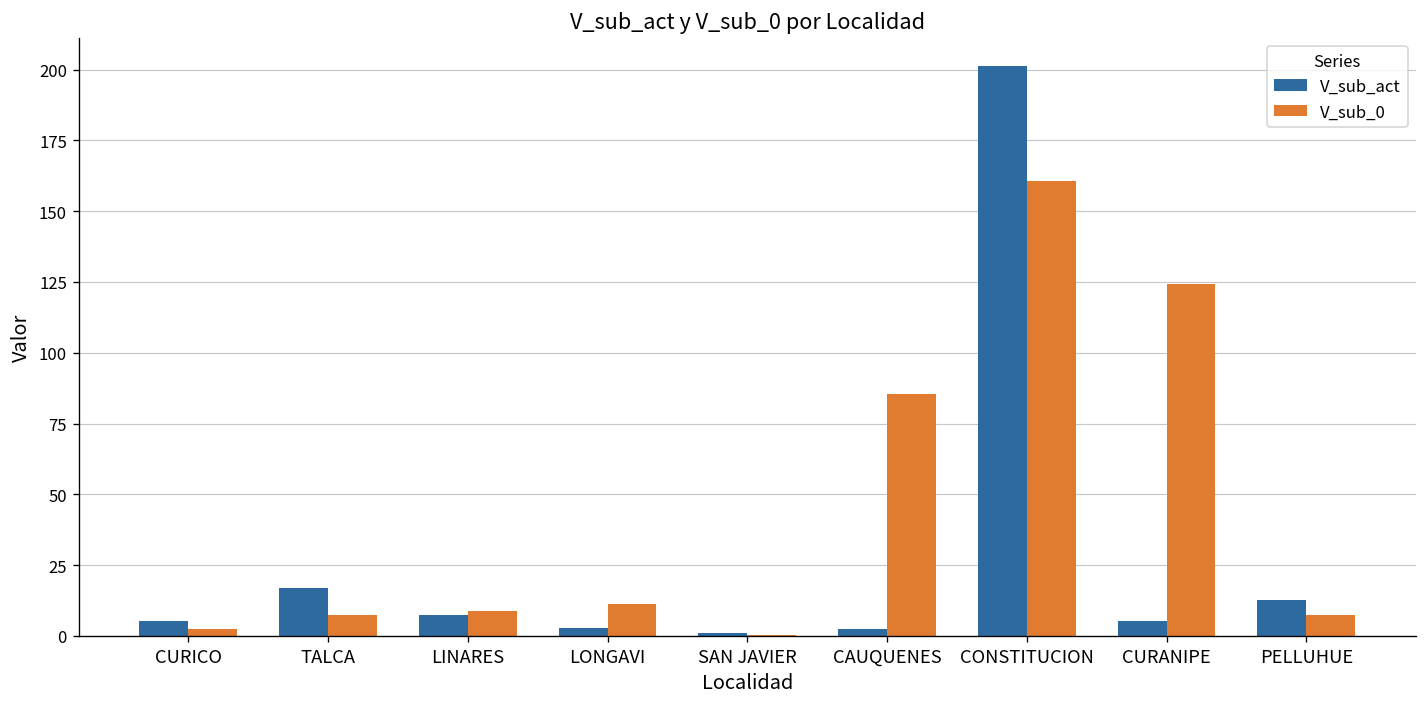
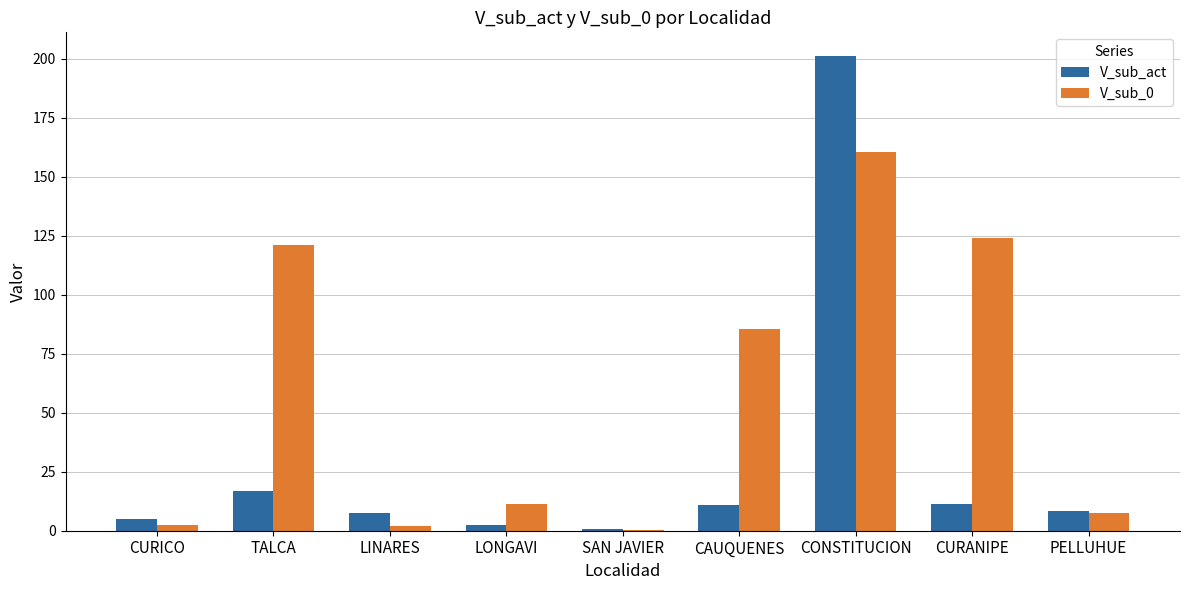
V_sub_0, TALCA: 7 -> 121
V_sub_0, LINARES: 9 -> 2
V_sub_act, CAUQUENES: 3 -> 11
V_sub_act, CURANIPE: 5 -> 11
V_sub_act, PELLUHUE: 13 -> 9
